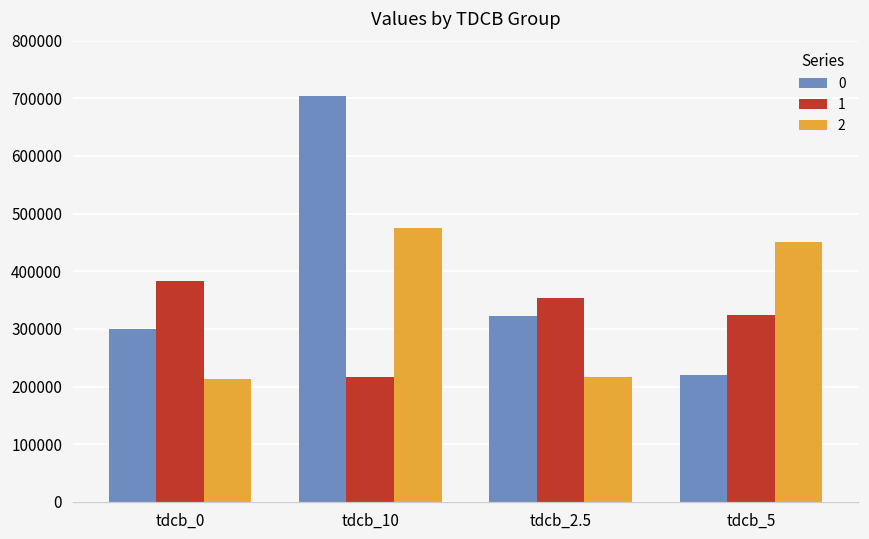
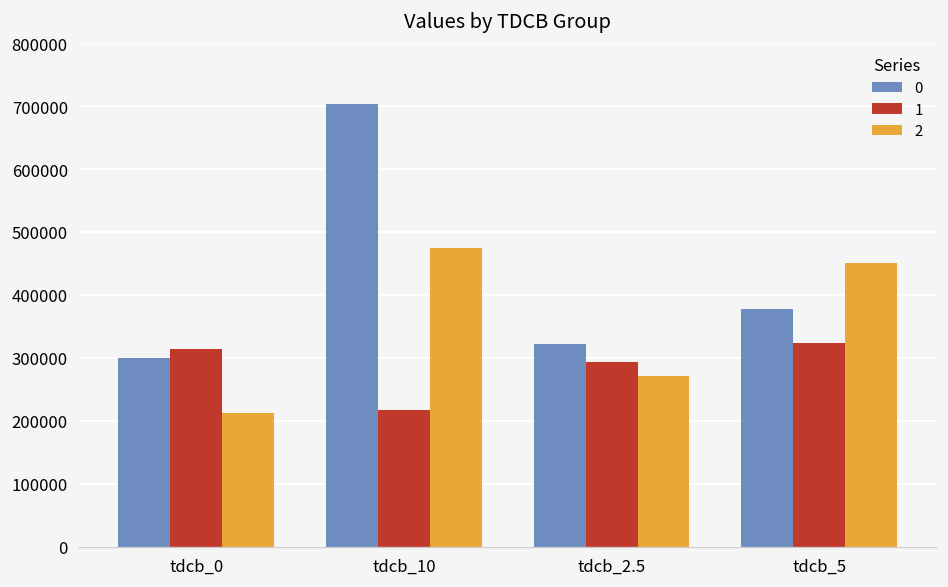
1, tdcb_0: 380000 -> 310000
1, tdcb_2.5: 350000 -> 290000
2, tdcb_2.5: 220000 -> 270000
0, tdcb_5: 220000 -> 380000
